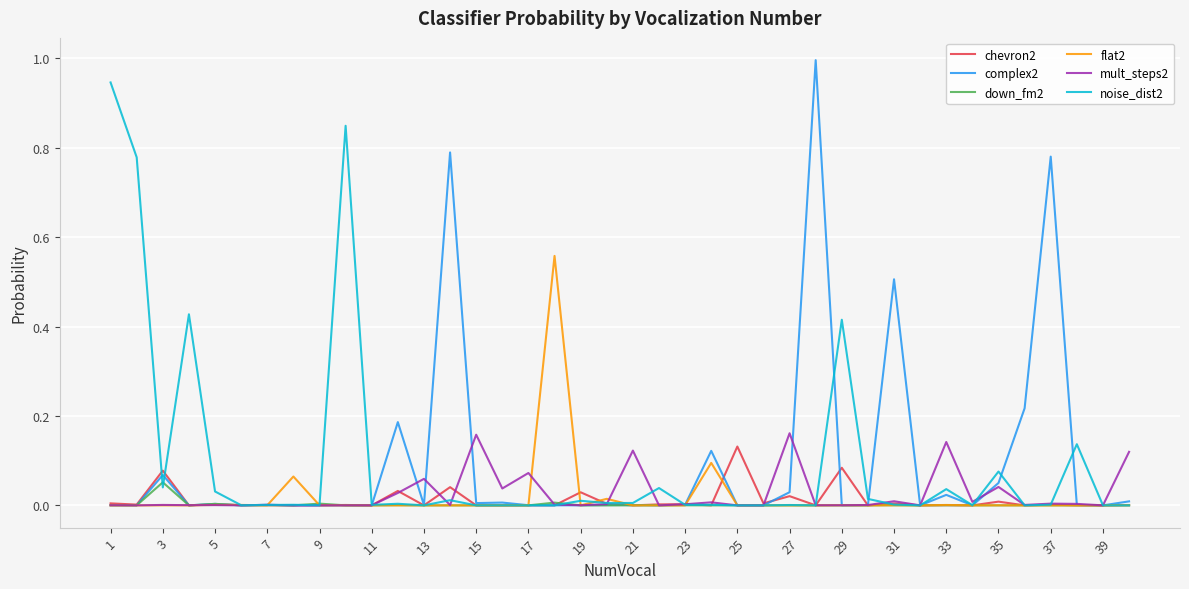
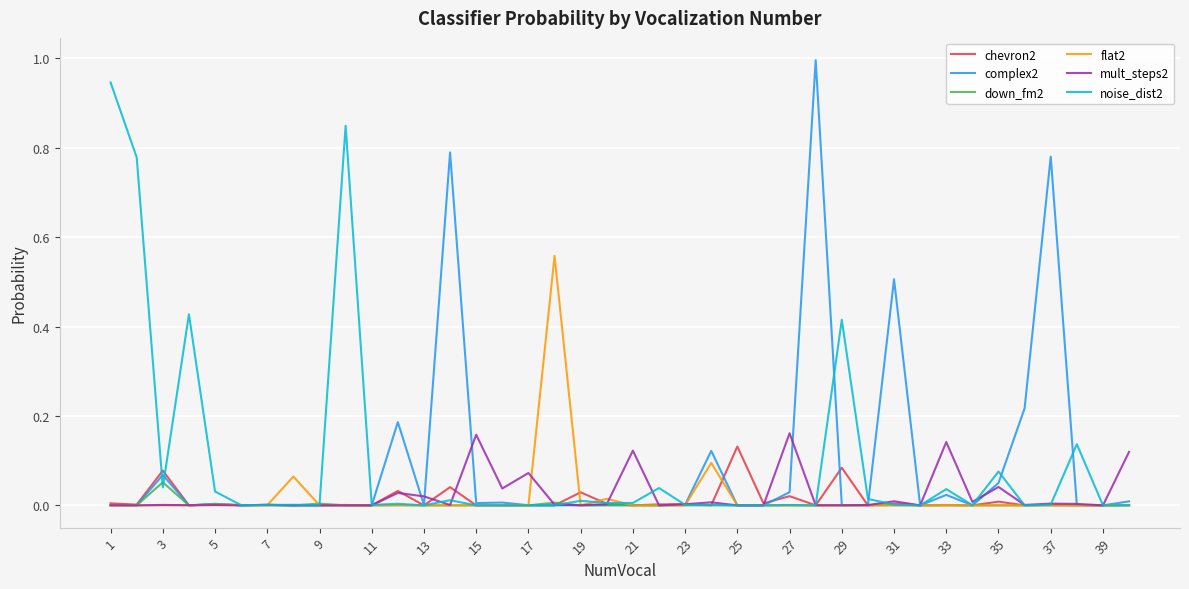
mult_steps2, 13: 0.06 -> 0.02
